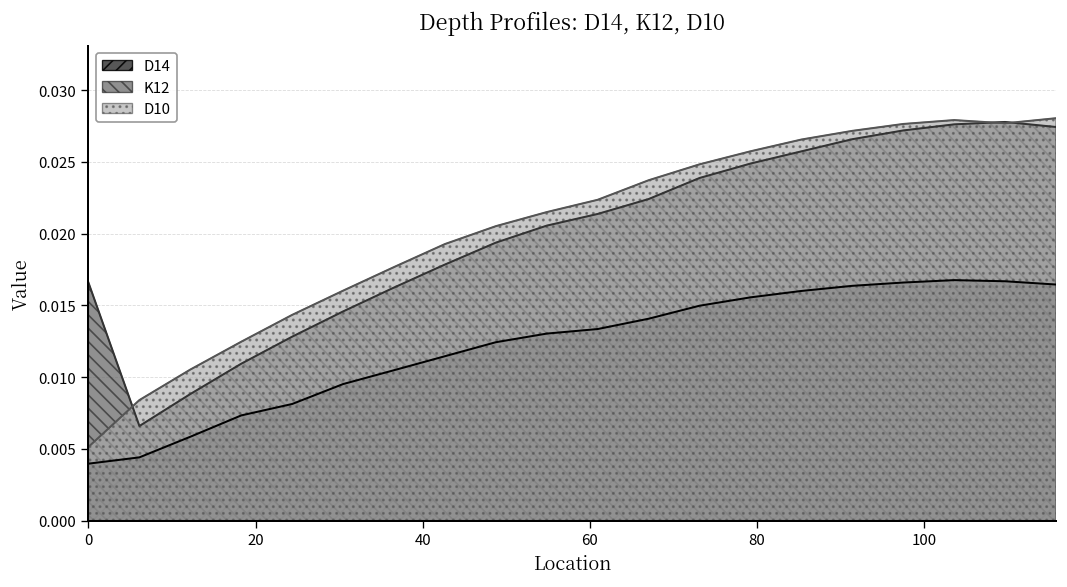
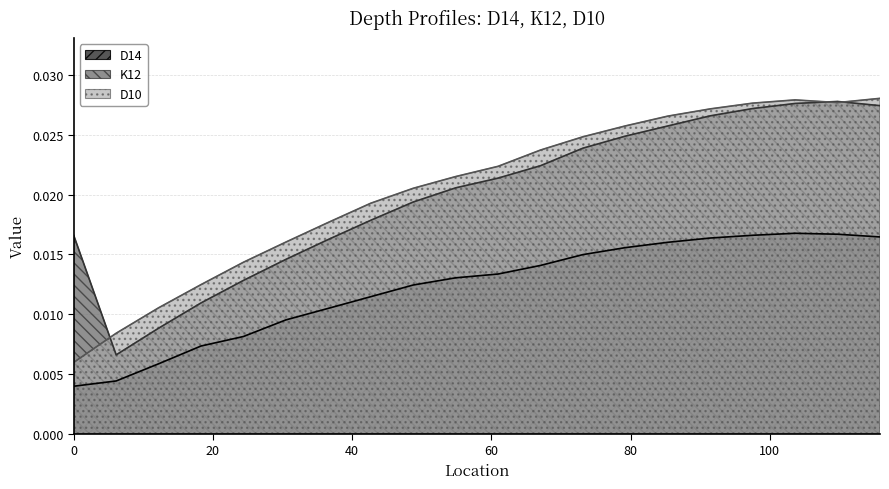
D10, 0: 0.0051 -> 0.0060
